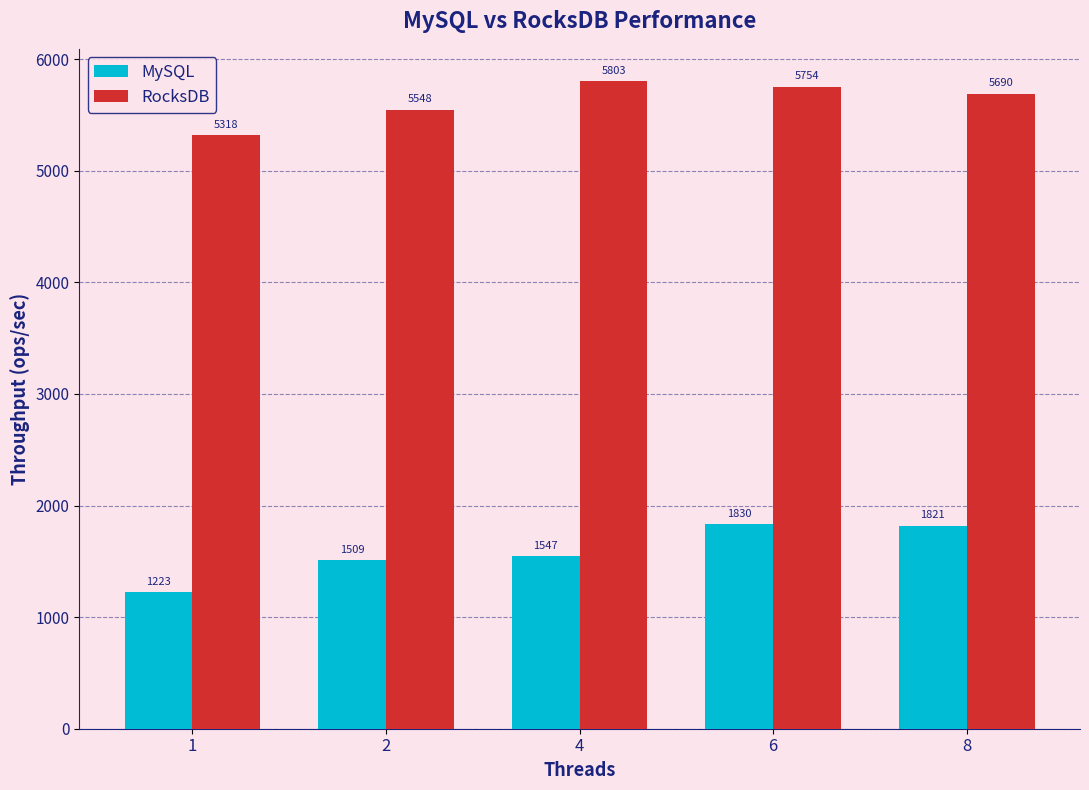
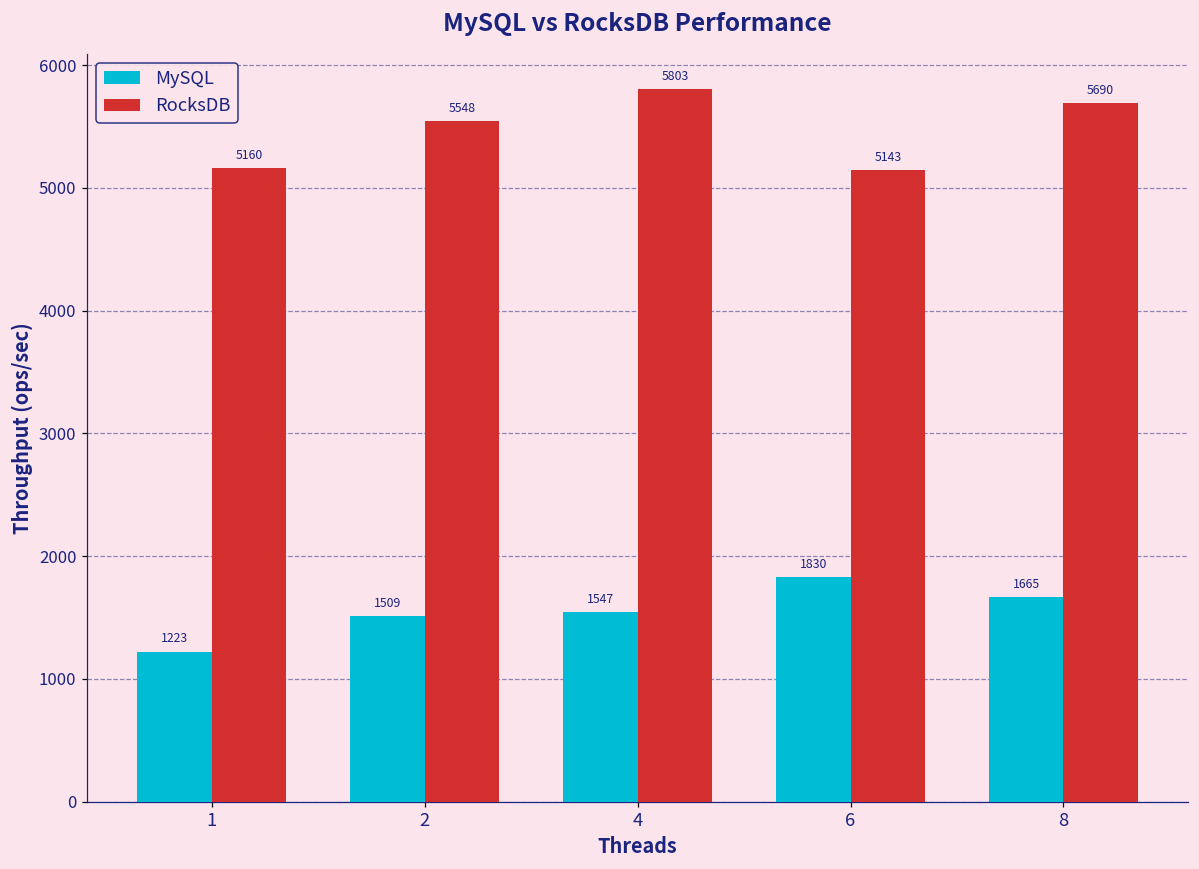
RocksDB, 1: 5318 -> 5160
RocksDB, 6: 5754 -> 5143
MySQL, 8: 1821 -> 1665
